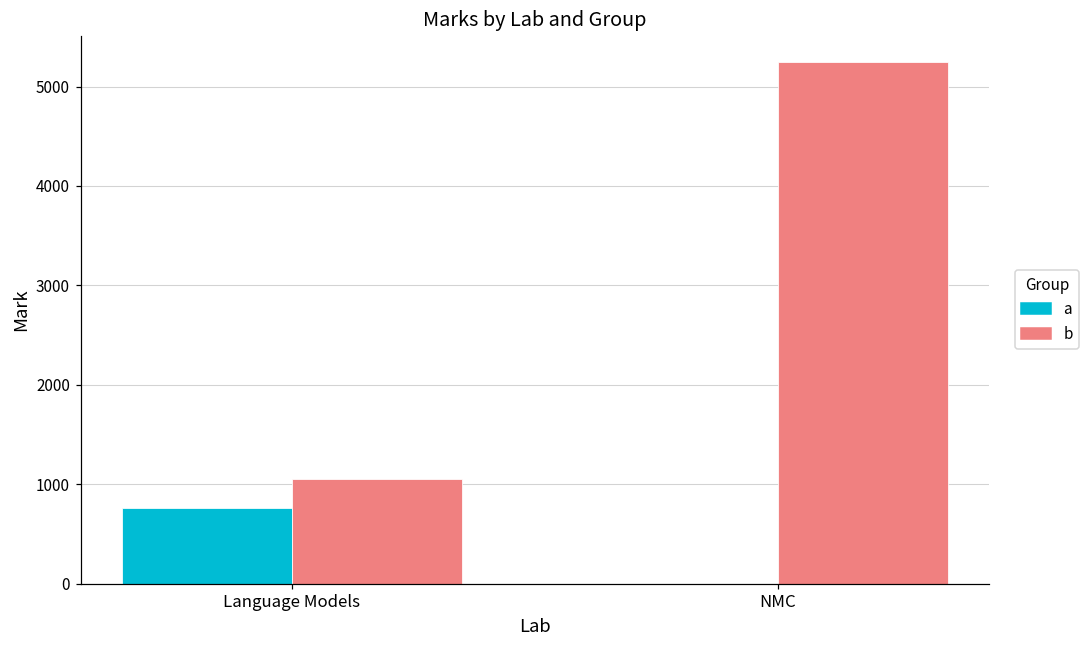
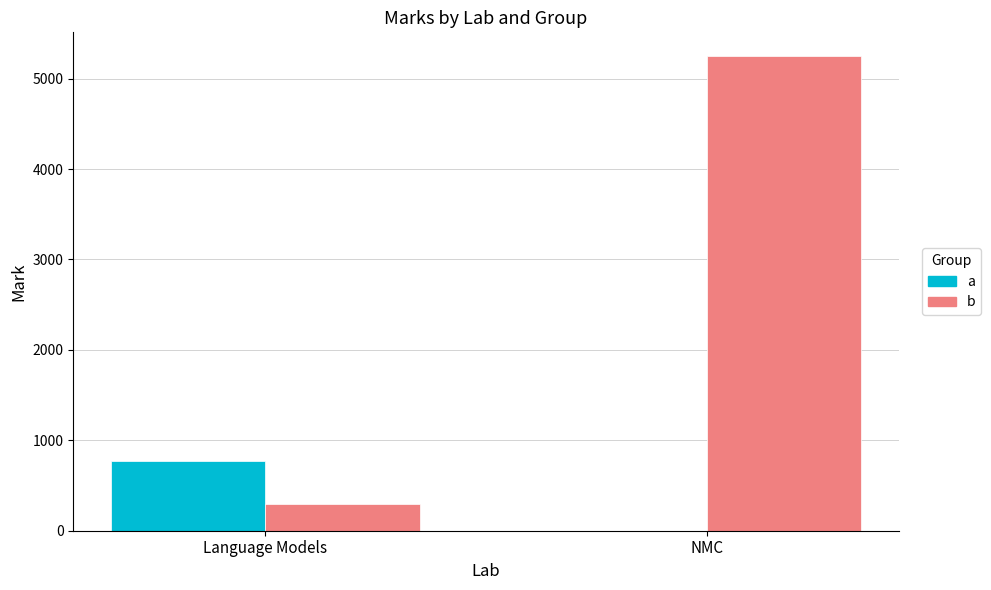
b, Language Models: 1100 -> 300
